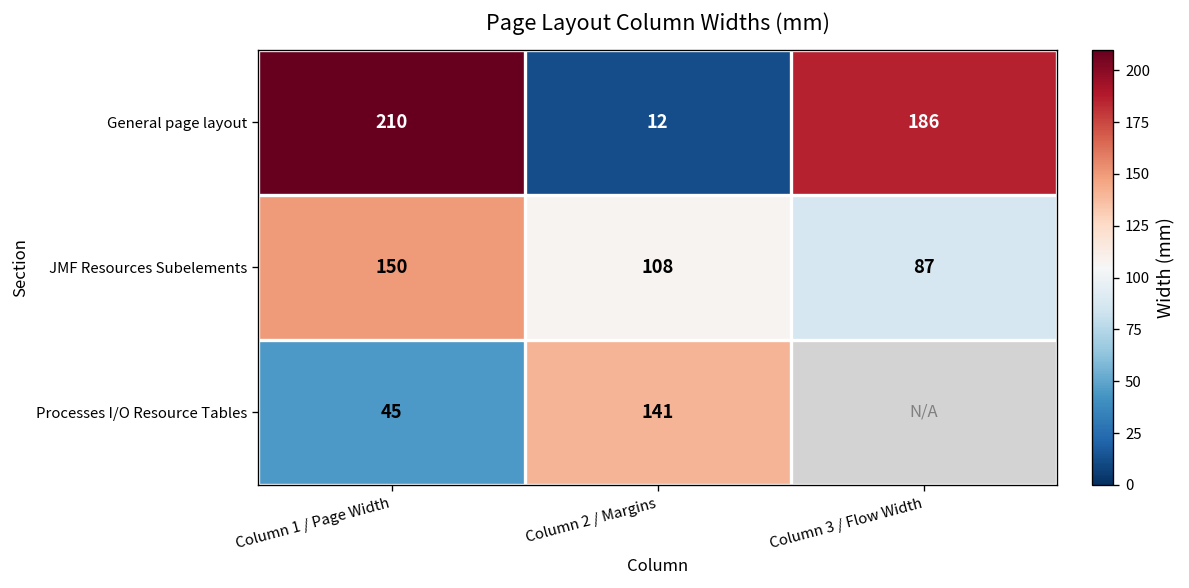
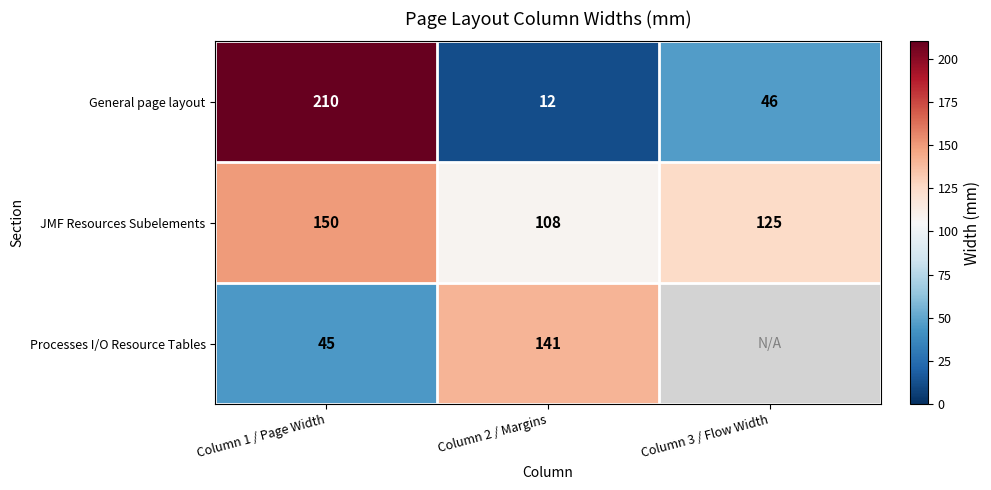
General page layout, Column 3 / Flow Width: 186 -> 46
JMF Resources Subelements, Column 3 / Flow Width: 87 -> 125
